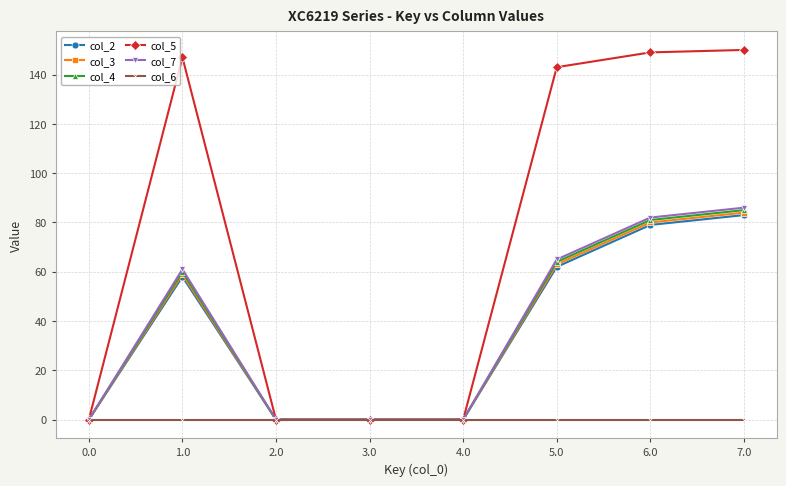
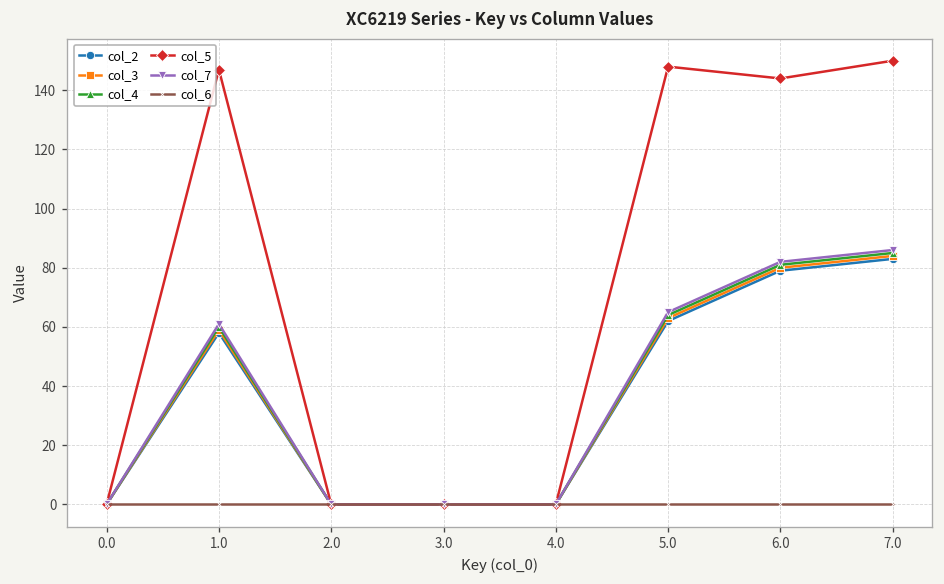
col_5, 5.0: 143 -> 148
col_5, 6.0: 149 -> 144
